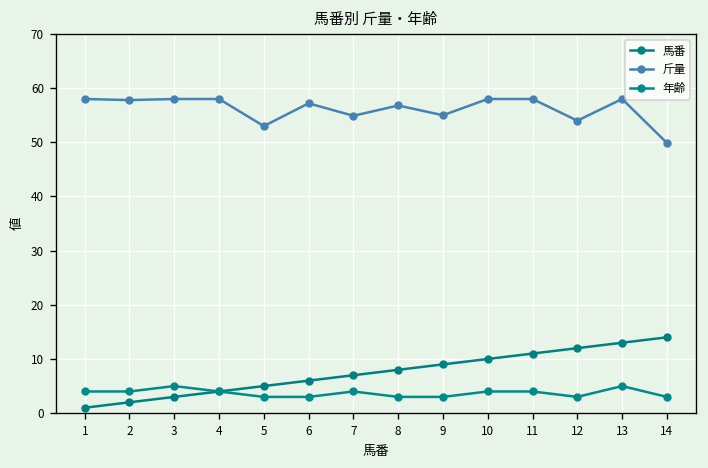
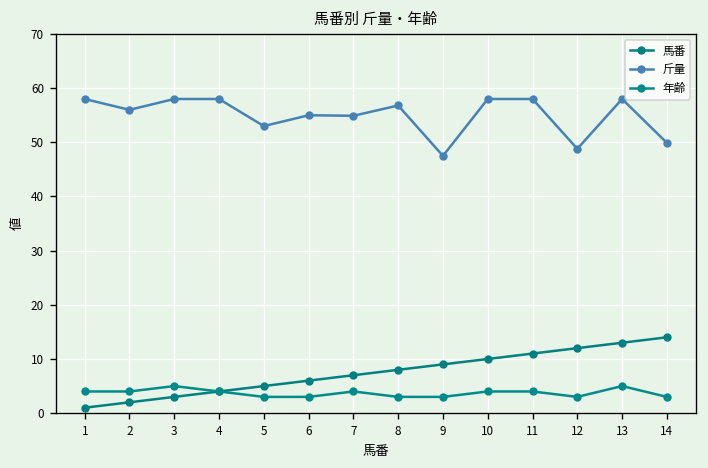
斤量, 2: 58 -> 56
斤量, 6: 57 -> 55
斤量, 9: 55 -> 48
斤量, 12: 54 -> 49
